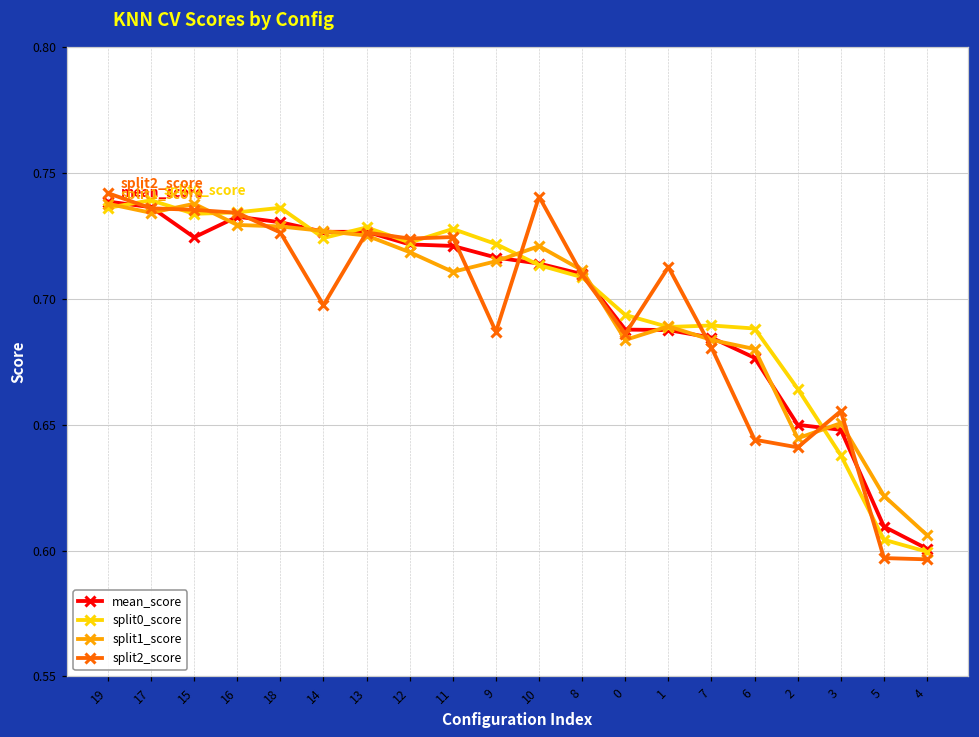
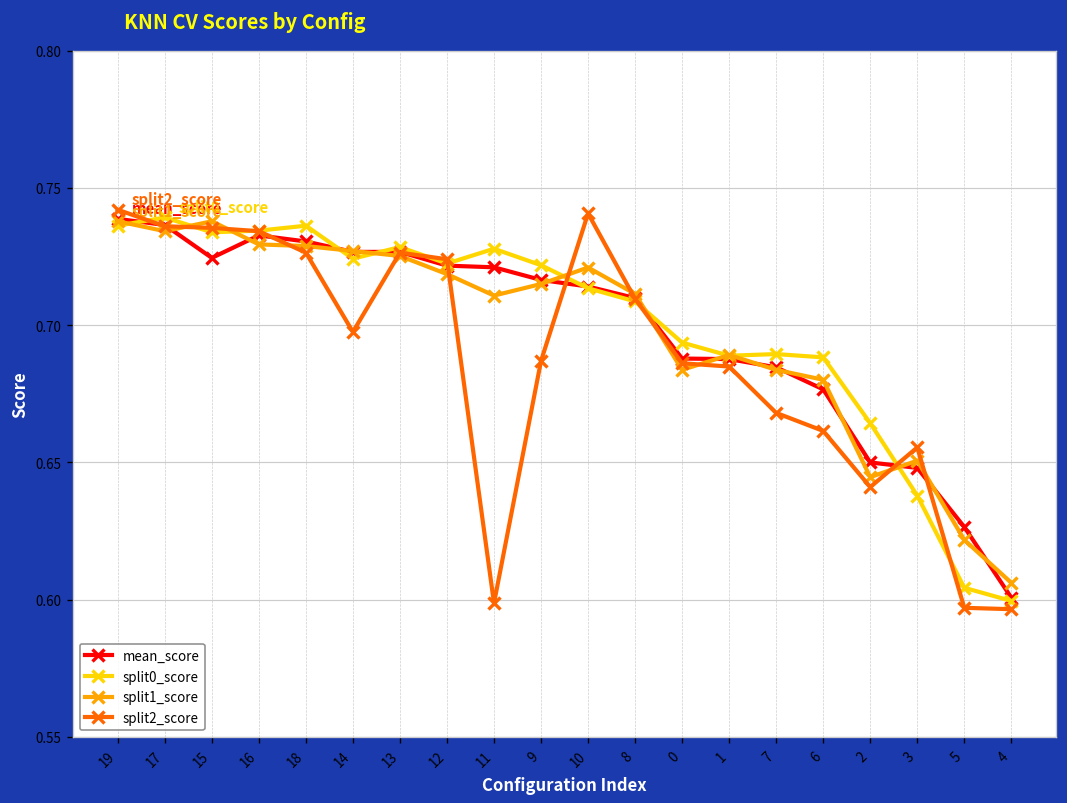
split2_score, 11: 0.725 -> 0.599
split2_score, 1: 0.713 -> 0.685
split2_score, 7: 0.681 -> 0.668
split2_score, 6: 0.644 -> 0.661
mean_score, 5: 0.610 -> 0.626
